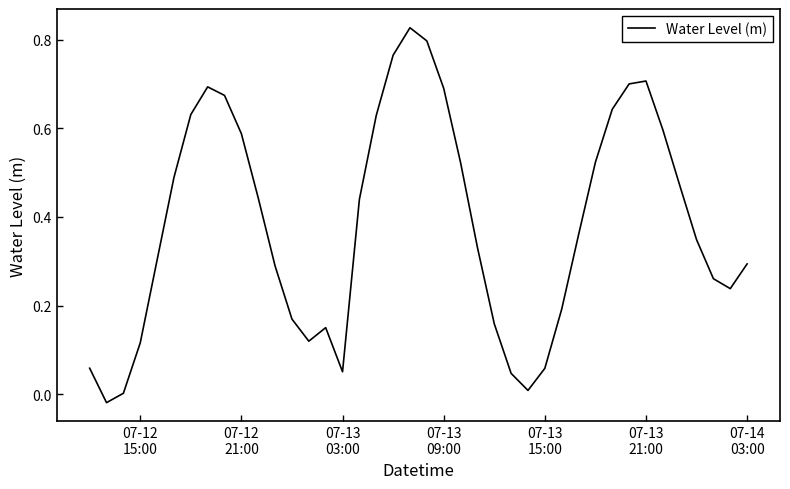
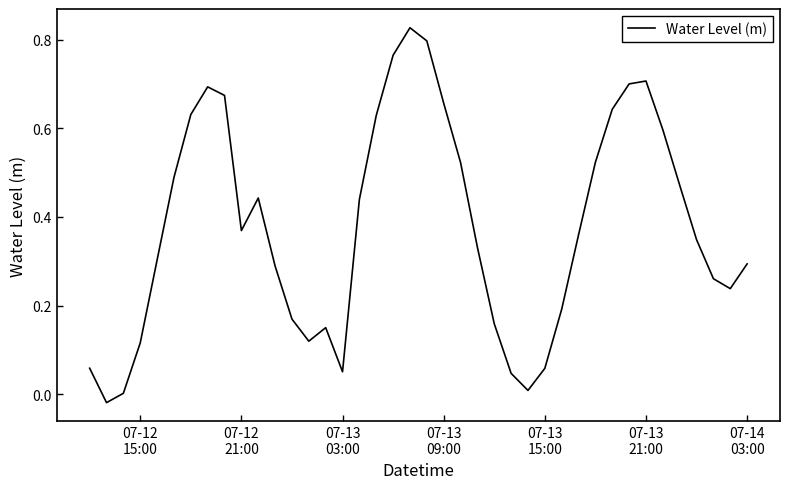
07-12 21:00: 0.59 -> 0.37
07-13 09:00: 0.69 -> 0.66
